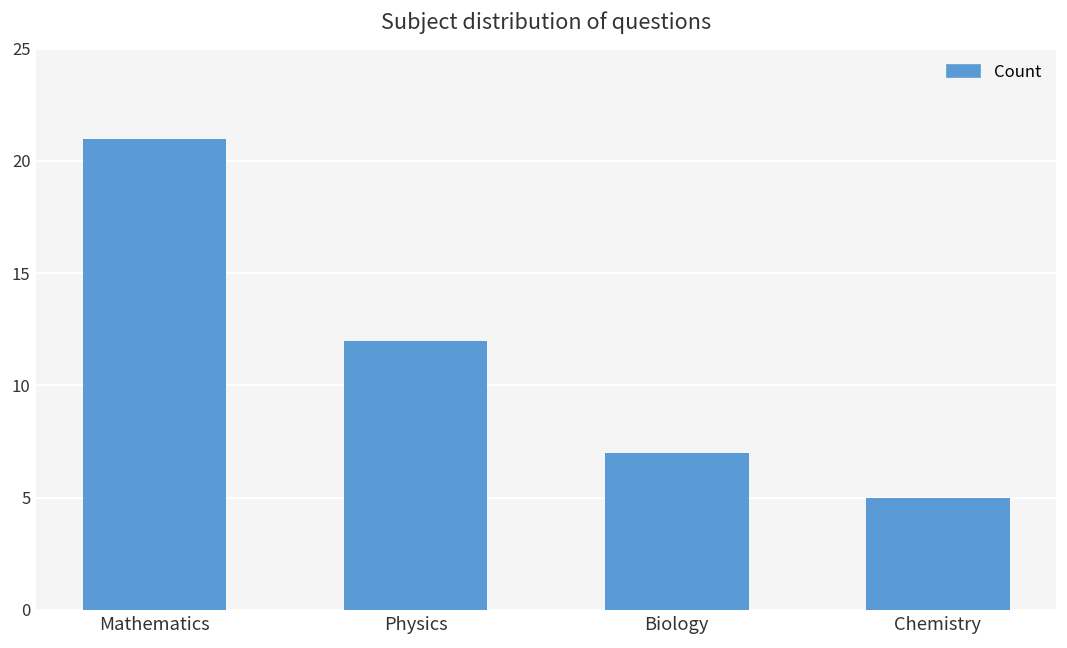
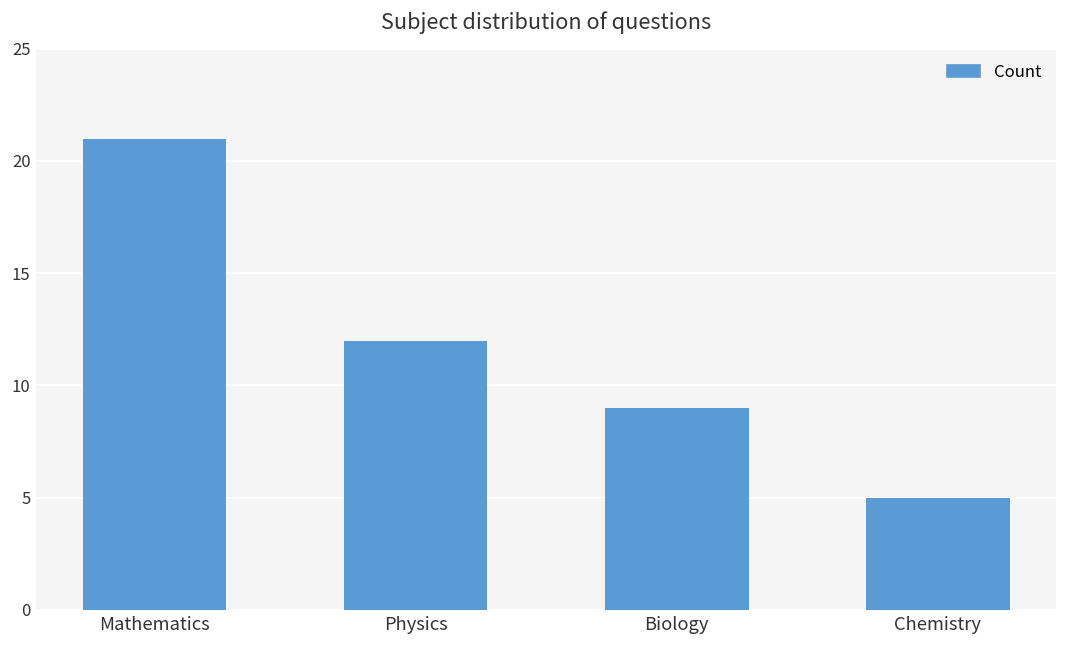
Biology: 7 -> 9
